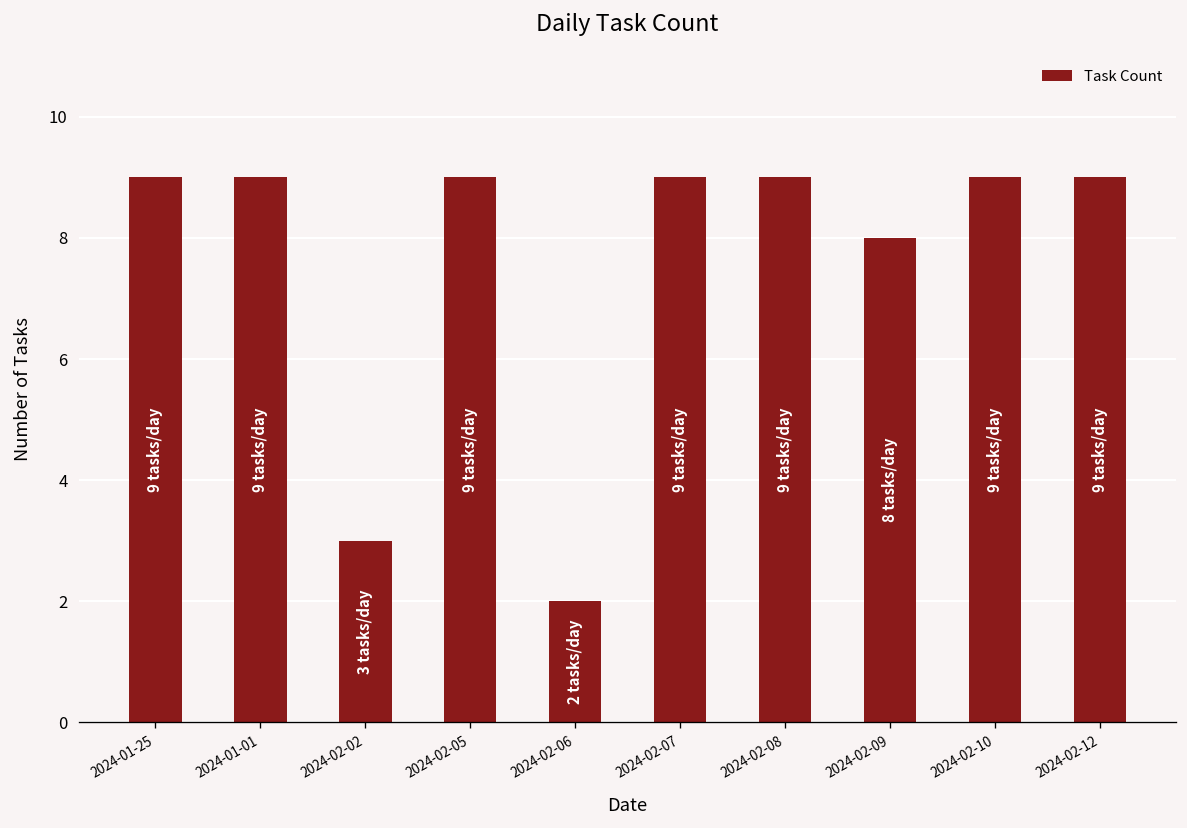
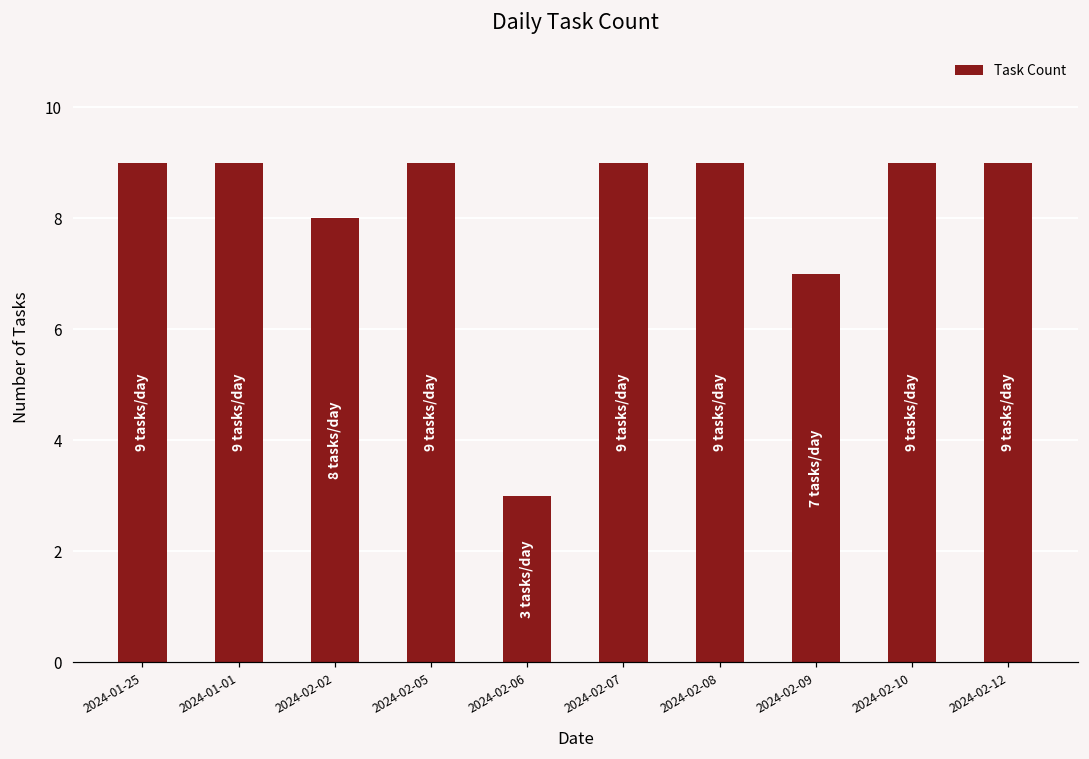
2024-02-02: 3 -> 8
2024-02-06: 2 -> 3
2024-02-09: 8 -> 7
